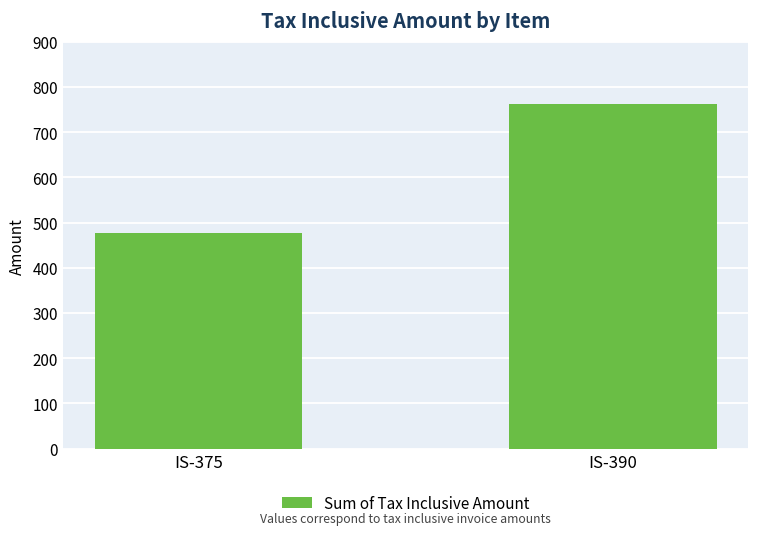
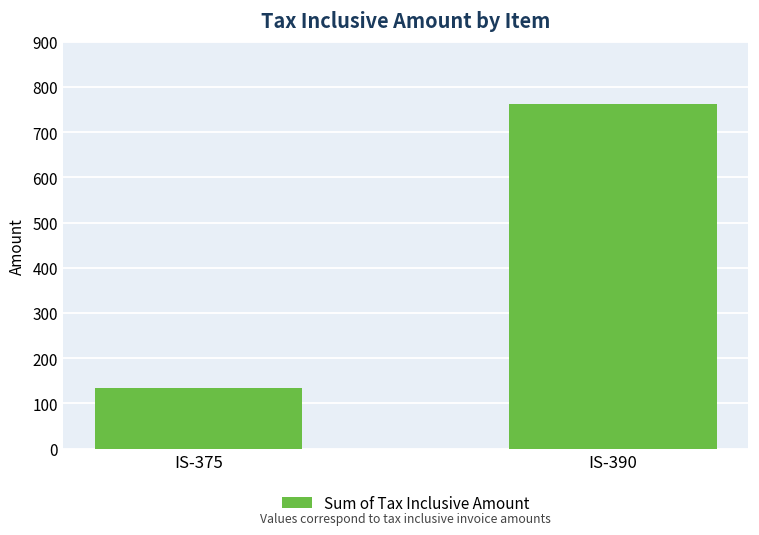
IS-375: 480 -> 130
